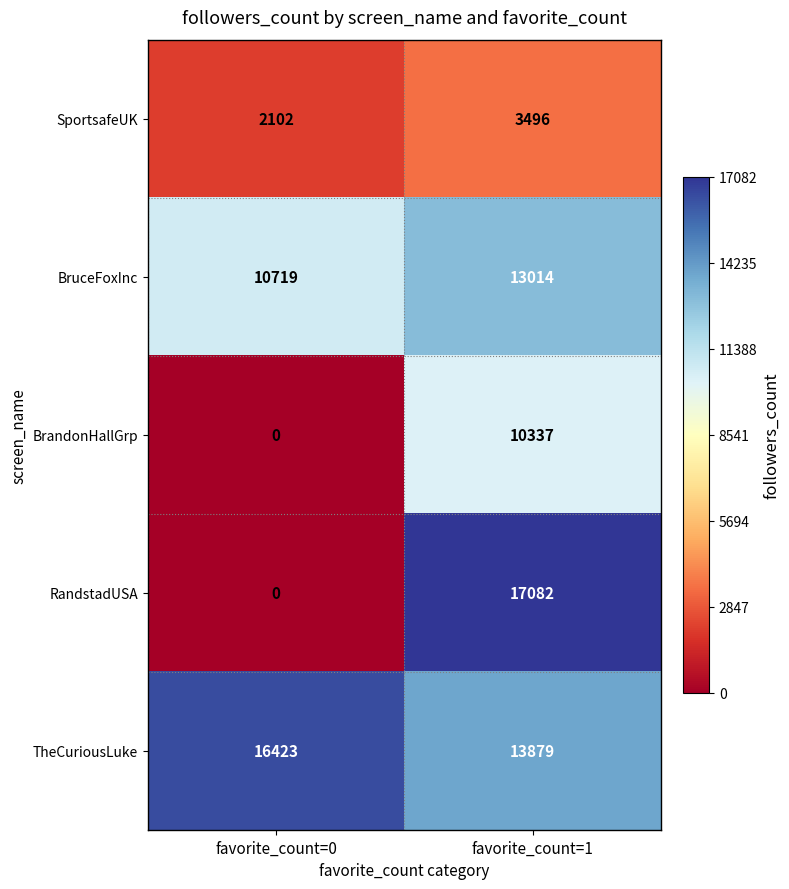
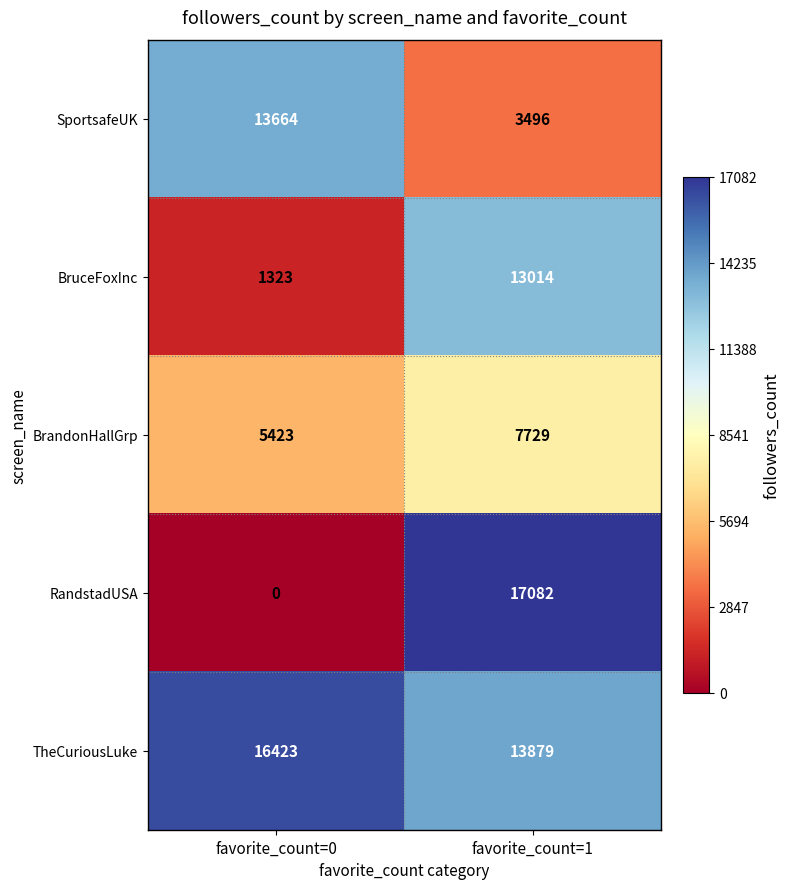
SportsafeUK, favorite_count=0: 2102 -> 13664
BruceFoxInc, favorite_count=0: 10719 -> 1323
BrandonHallGrp, favorite_count=0: 0 -> 5423
BrandonHallGrp, favorite_count=1: 10337 -> 7729
